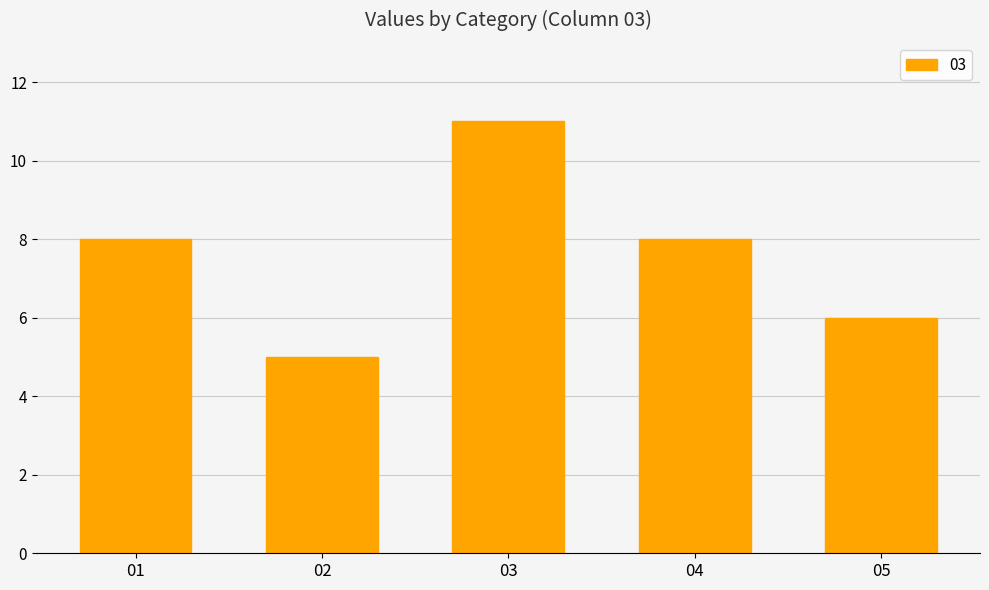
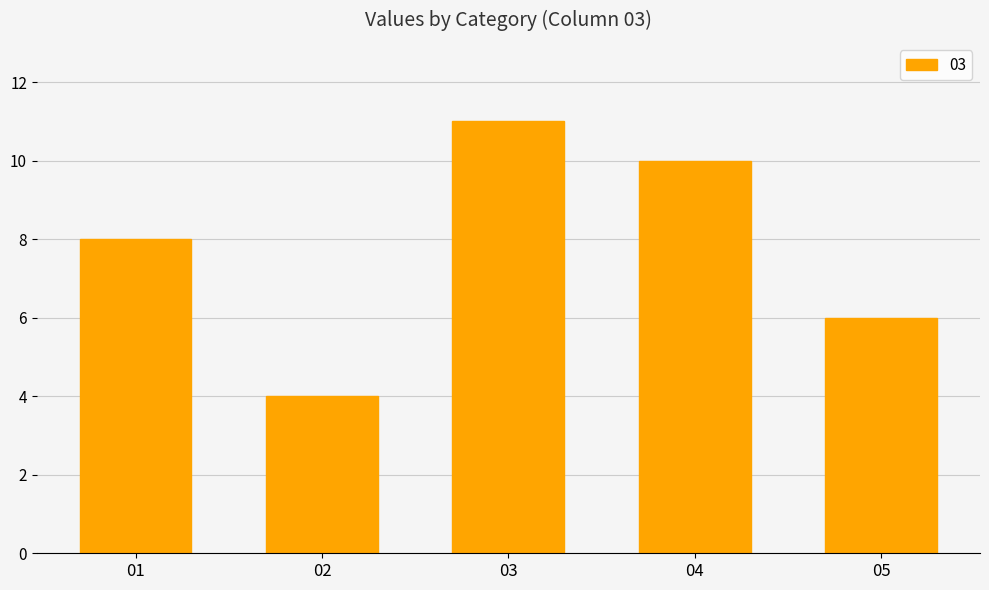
02: 5 -> 4
04: 8 -> 10
